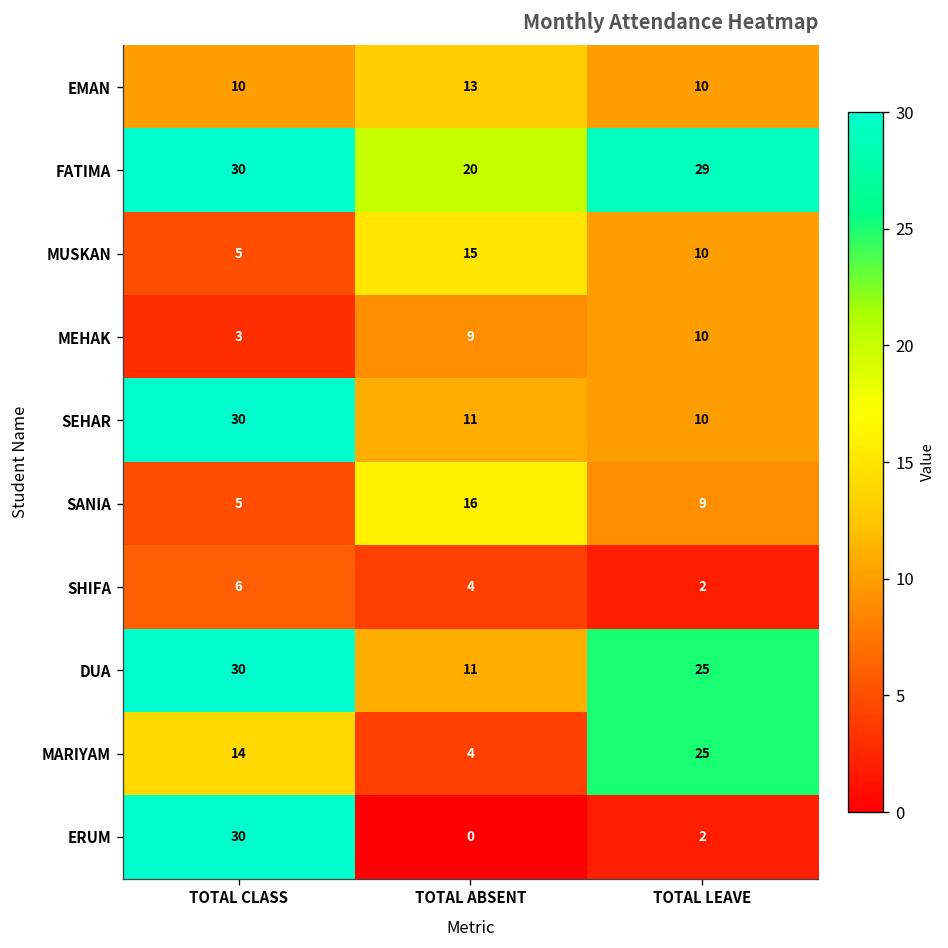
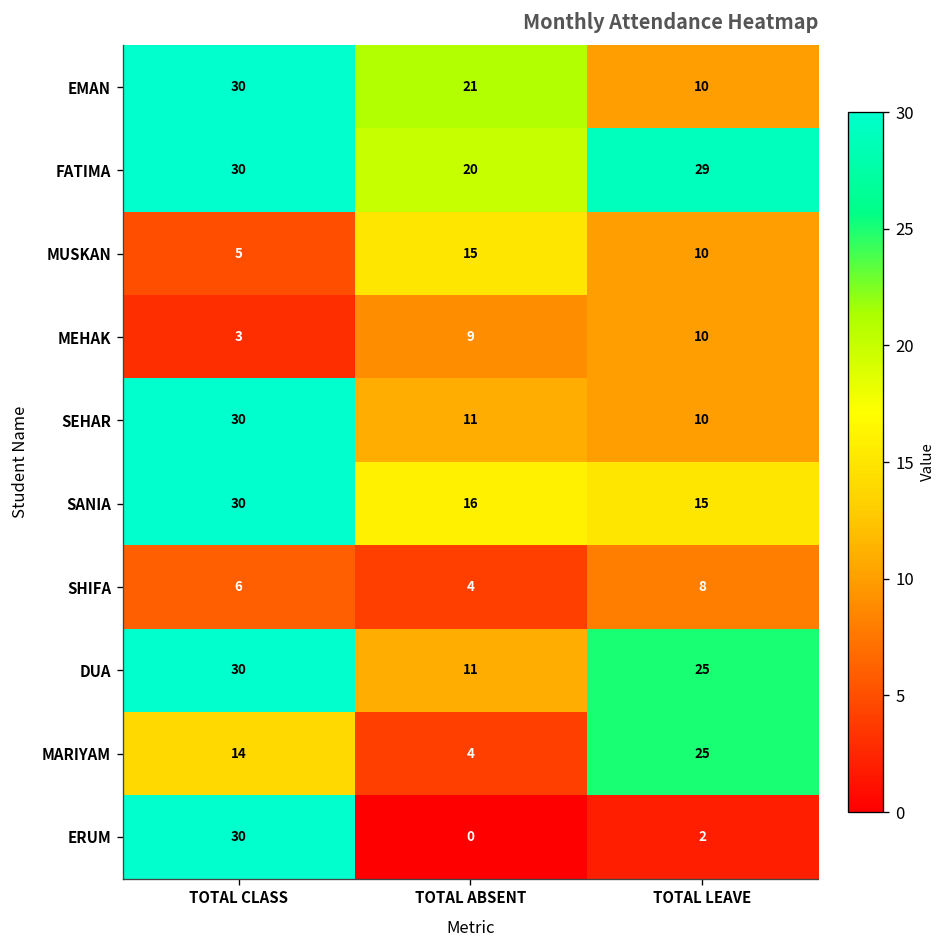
EMAN, TOTAL CLASS: 10 -> 30
EMAN, TOTAL ABSENT: 13 -> 21
SANIA, TOTAL CLASS: 5 -> 30
SANIA, TOTAL LEAVE: 9 -> 15
SHIFA, TOTAL LEAVE: 2 -> 8
